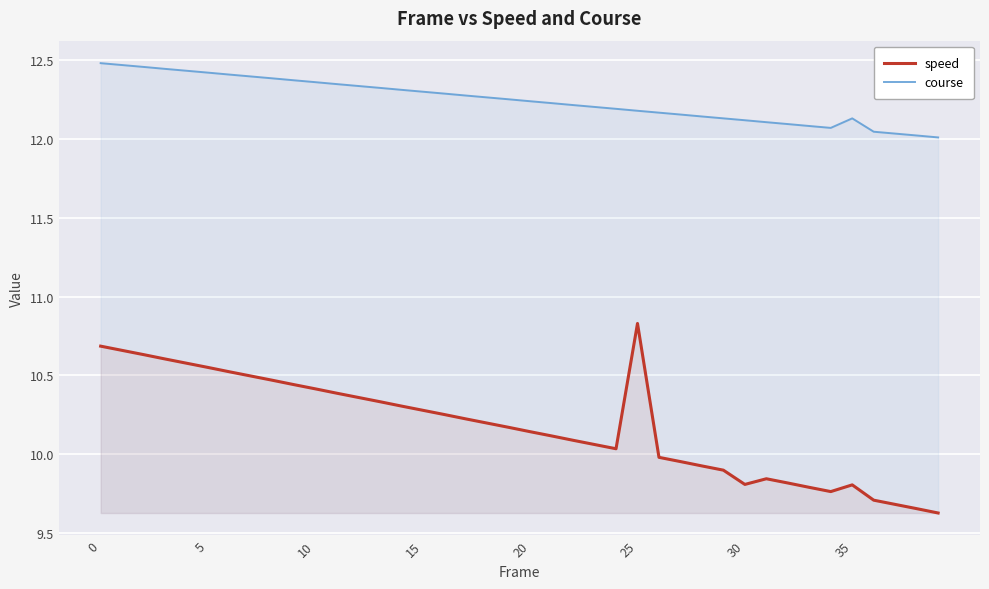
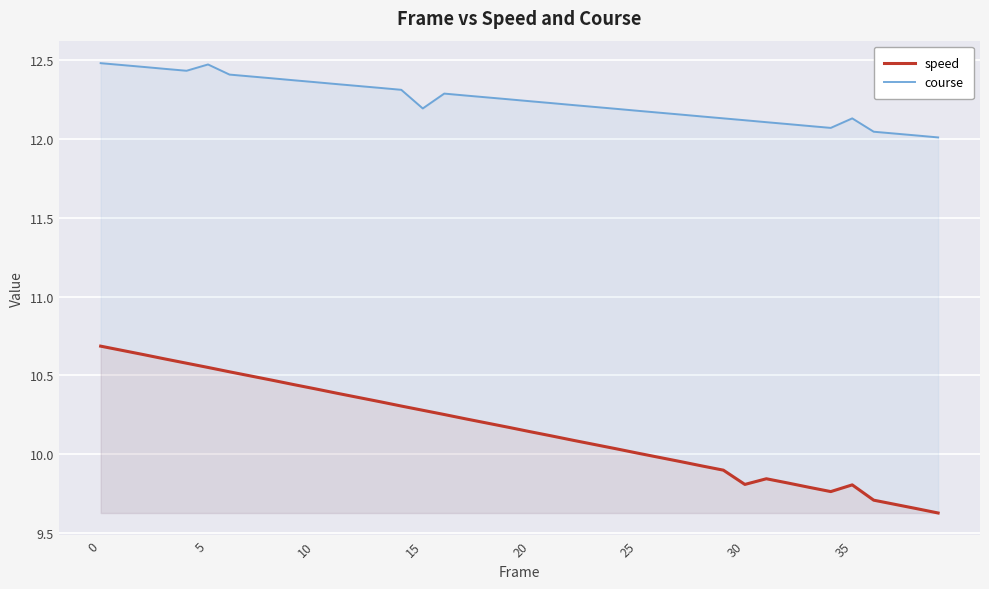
course, 5: 12.42 -> 12.47
course, 15: 12.30 -> 12.19
speed, 25: 10.83 -> 10.01
